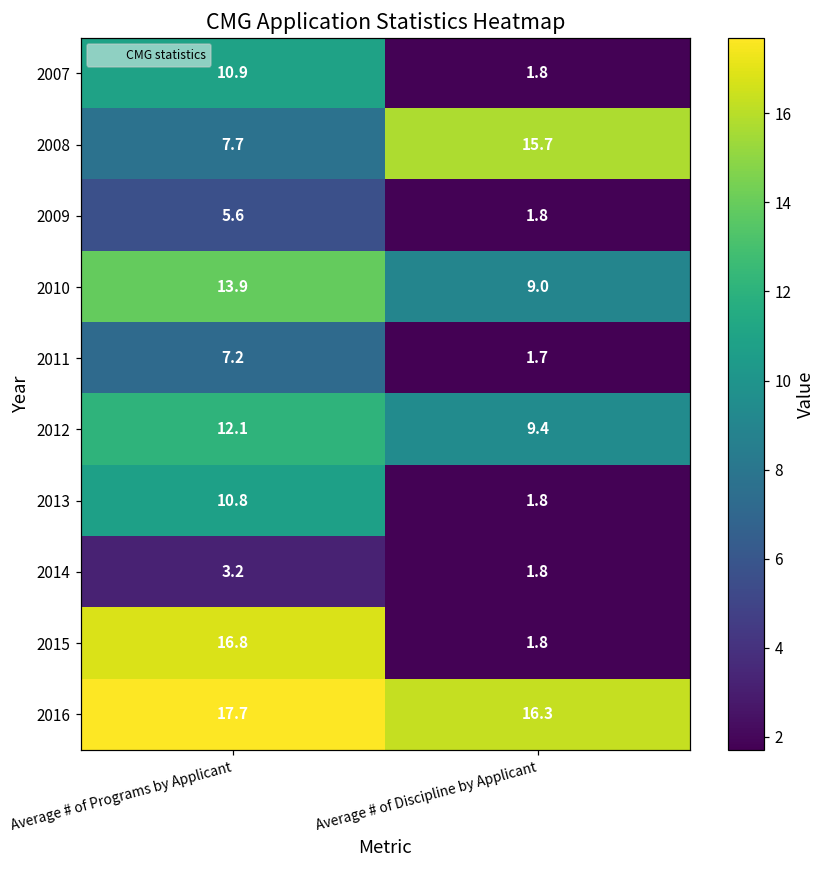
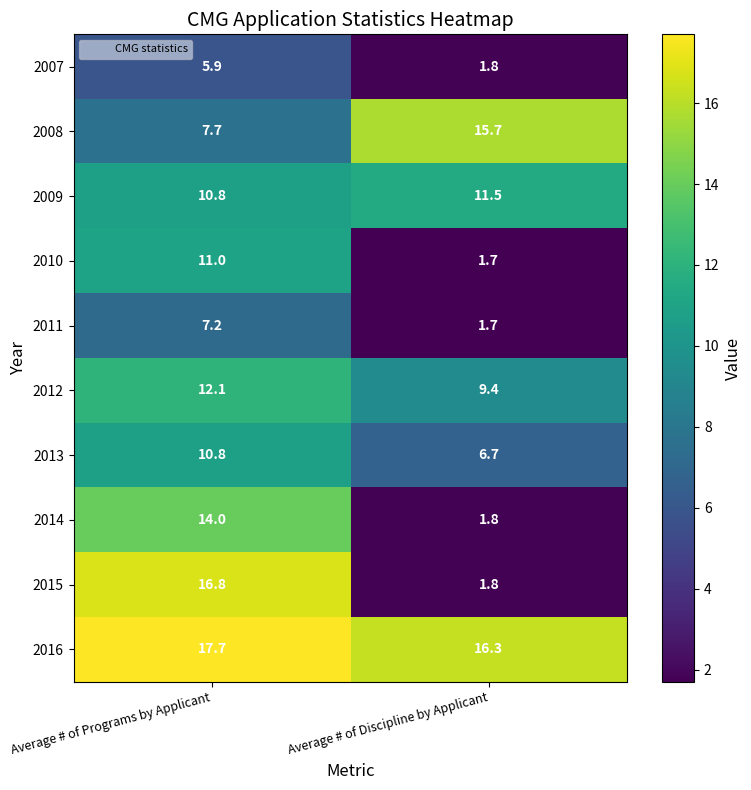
2007, Average # of Programs by Applicant: 10.9 -> 5.9
2009, Average # of Programs by Applicant: 5.6 -> 10.8
2009, Average # of Discipline by Applicant: 1.8 -> 11.5
2010, Average # of Programs by Applicant: 13.9 -> 11.0
2010, Average # of Discipline by Applicant: 9.0 -> 1.7
2013, Average # of Discipline by Applicant: 1.8 -> 6.7
2014, Average # of Programs by Applicant: 3.2 -> 14.0
